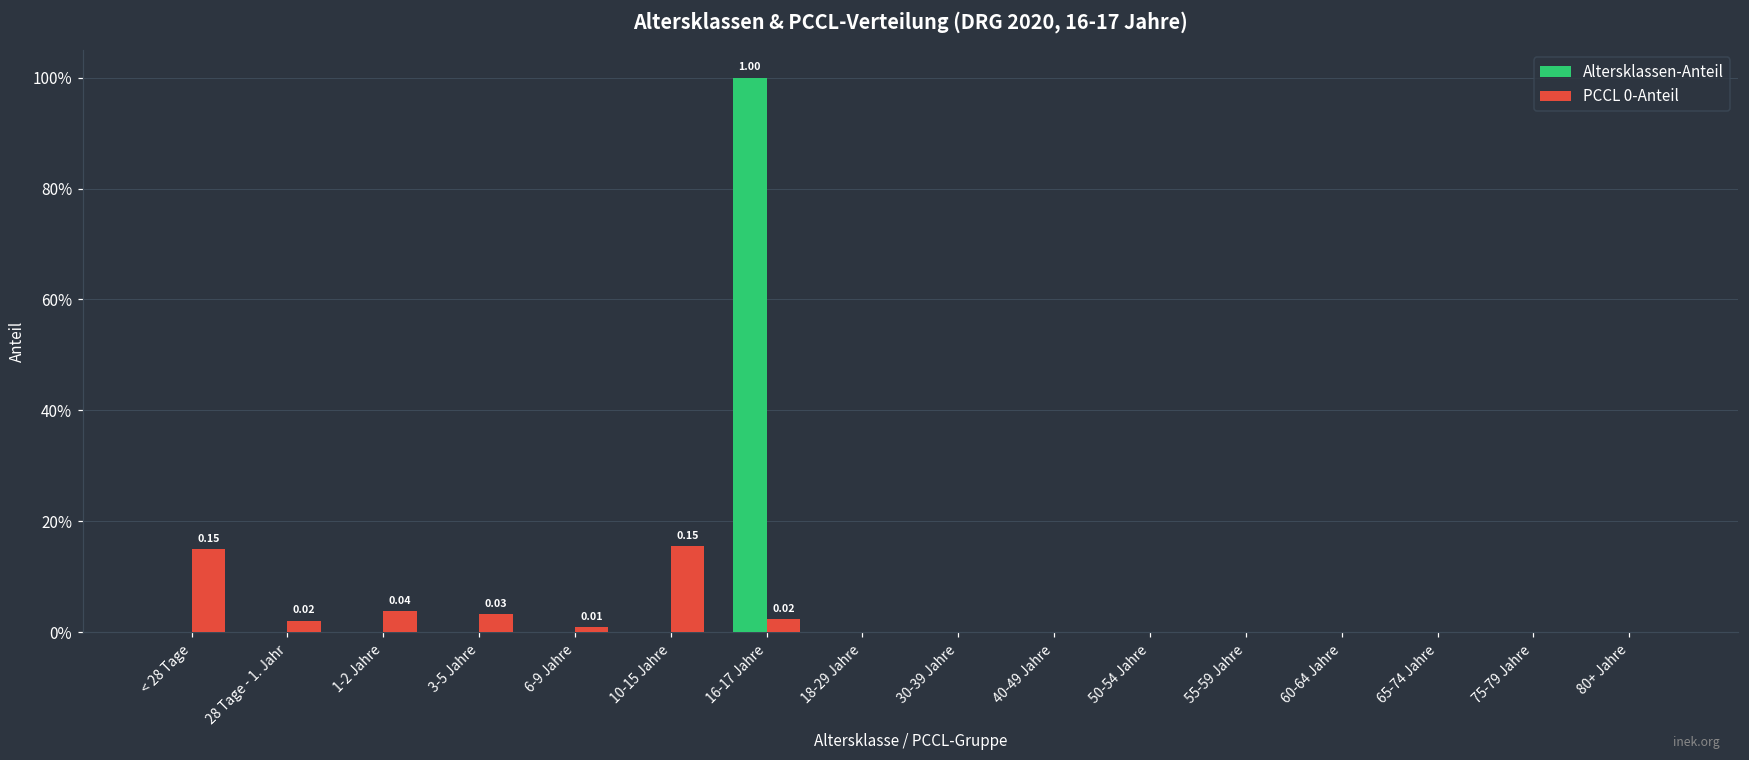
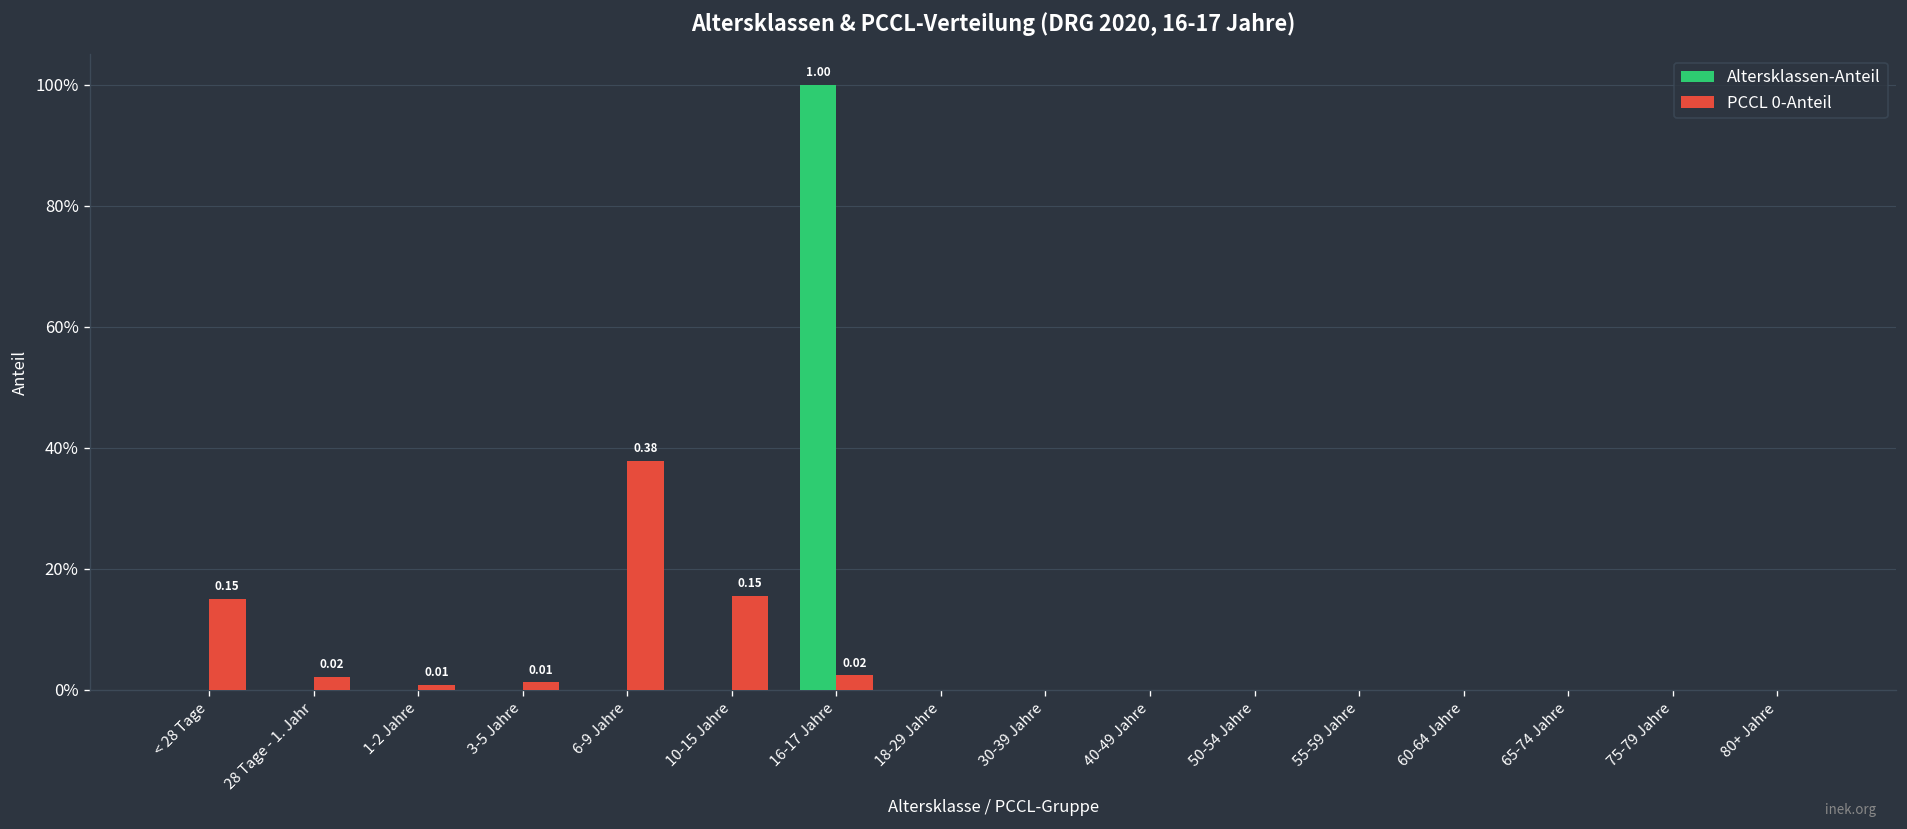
PCCL 0-Anteil, 1-2 Jahre: 0.04 -> 0.01
PCCL 0-Anteil, 3-5 Jahre: 0.03 -> 0.01
PCCL 0-Anteil, 6-9 Jahre: 0.01 -> 0.38
